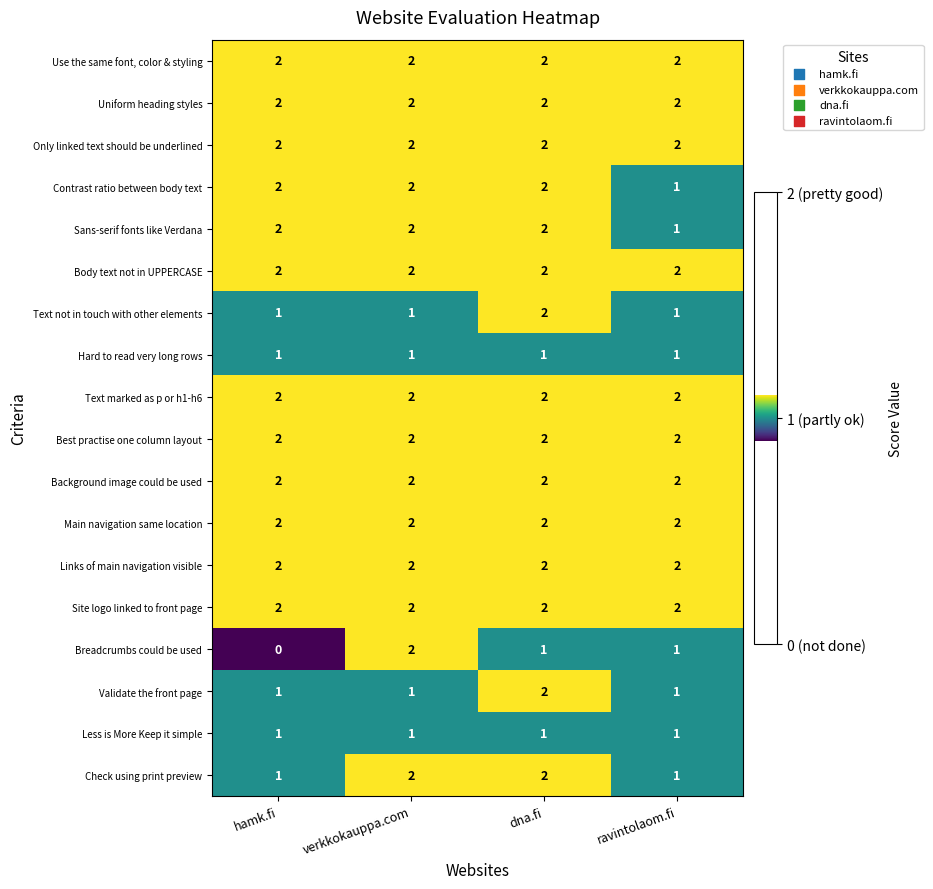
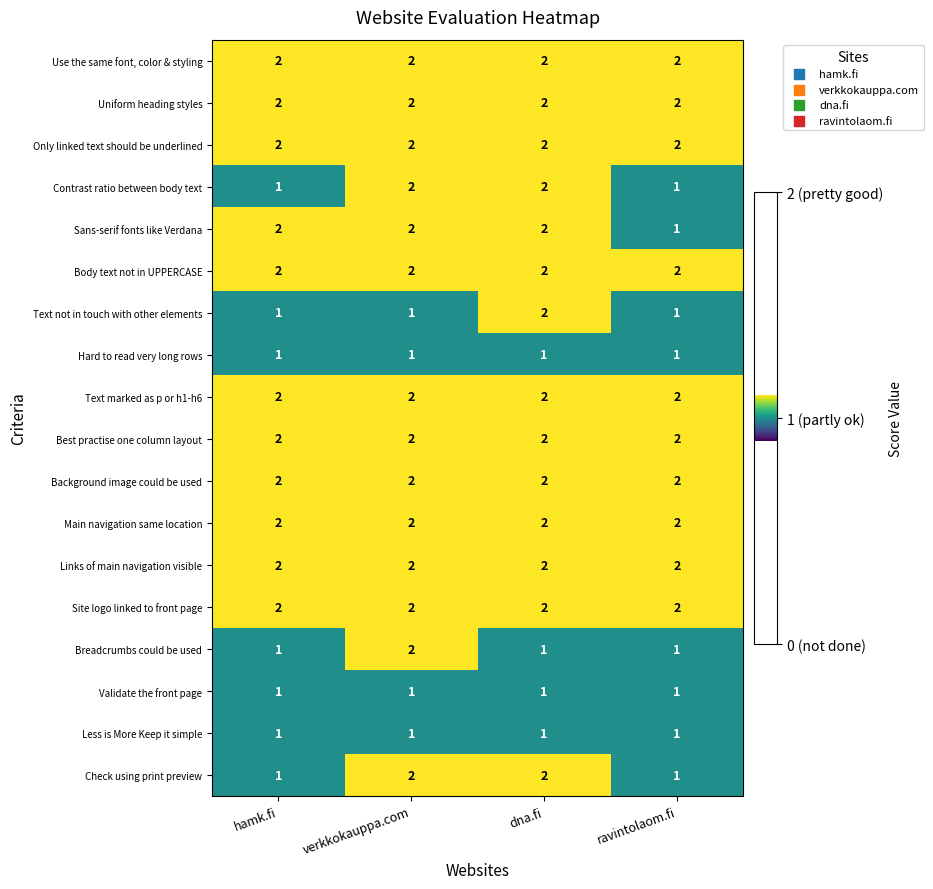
Contrast ratio between body text, hamk.fi: 2 -> 1
Breadcrumbs could be used, hamk.fi: 0 -> 1
Validate the front page, dna.fi: 2 -> 1
